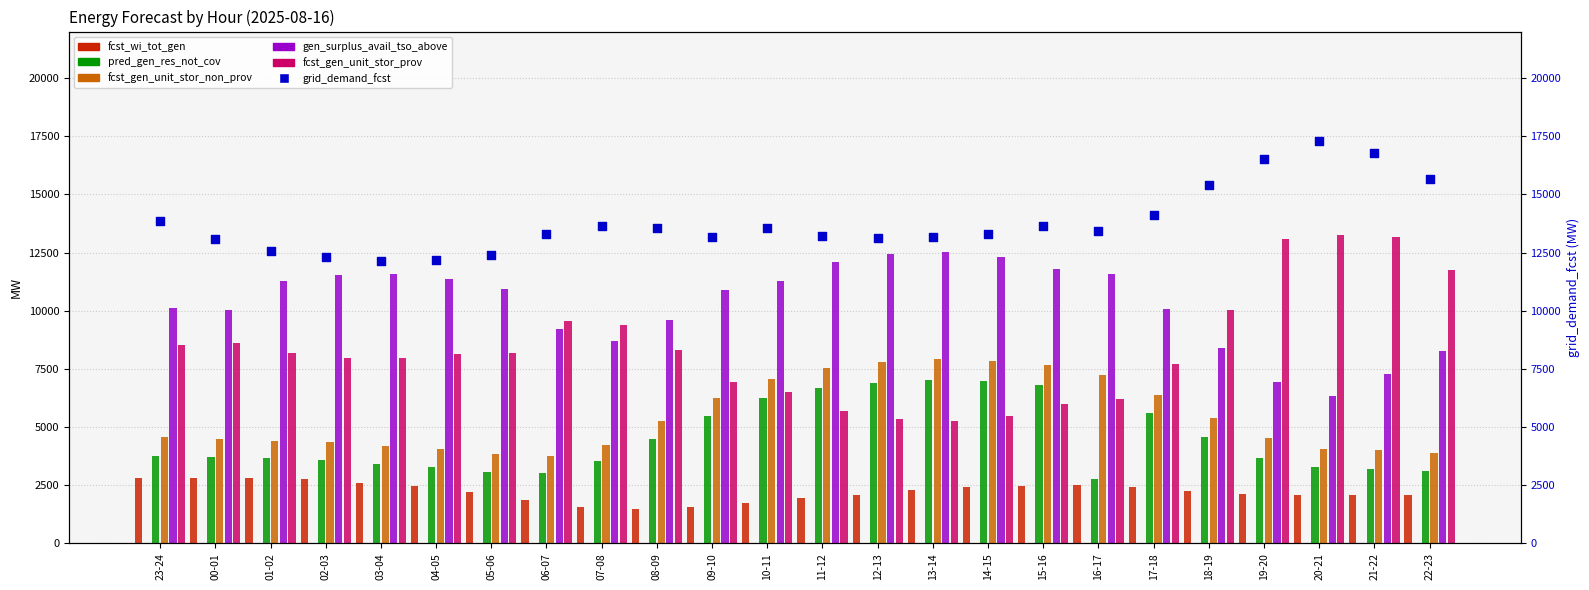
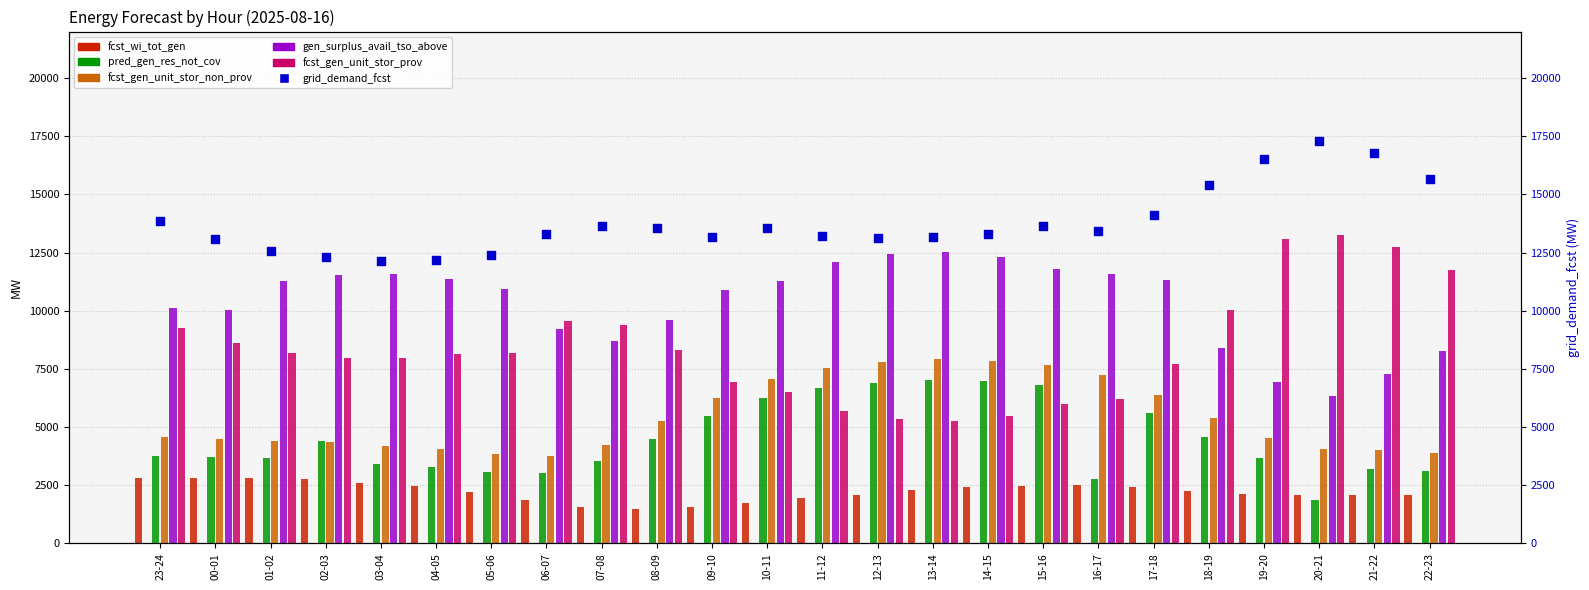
fcst_gen_unit_stor_prov, 23-24: 8500 -> 9300
pred_gen_res_not_cov, 02-03: 3600 -> 4400
gen_surplus_avail_tso_above, 17-18: 10100 -> 11300
pred_gen_res_not_cov, 20-21: 3300 -> 1900
fcst_gen_unit_stor_prov, 21-22: 13200 -> 12700
